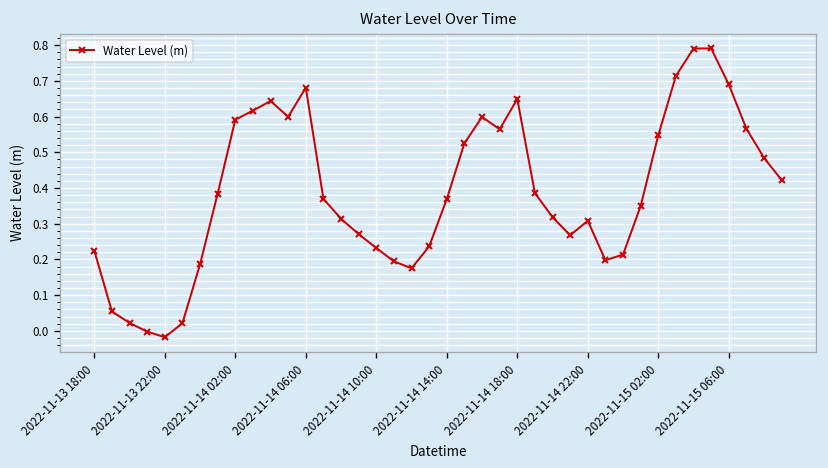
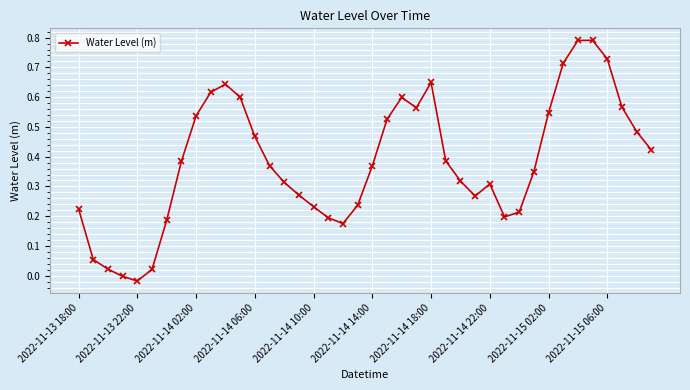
2022-11-14 02:00: 0.59 -> 0.54
2022-11-14 06:00: 0.68 -> 0.47
2022-11-15 06:00: 0.69 -> 0.73
